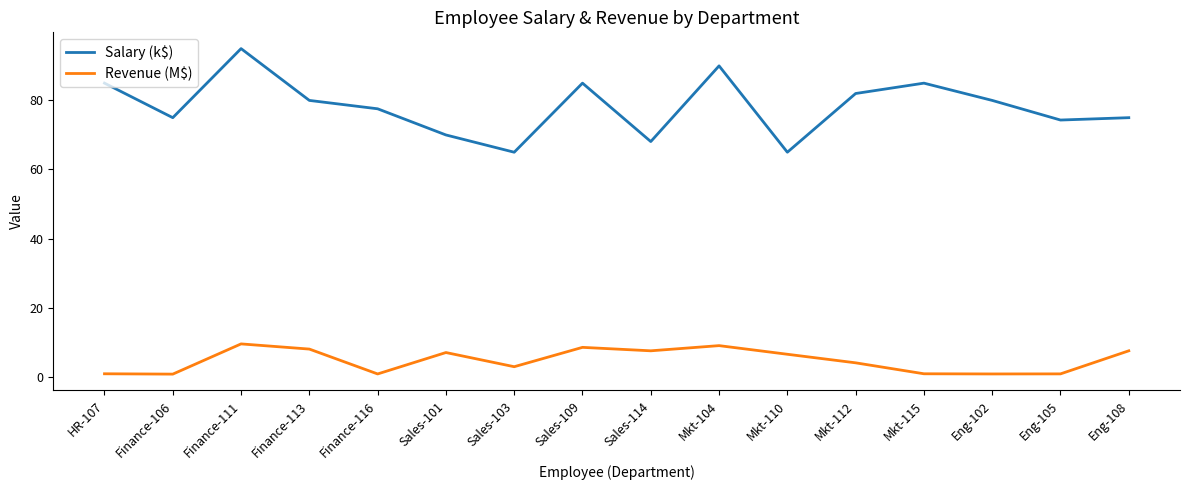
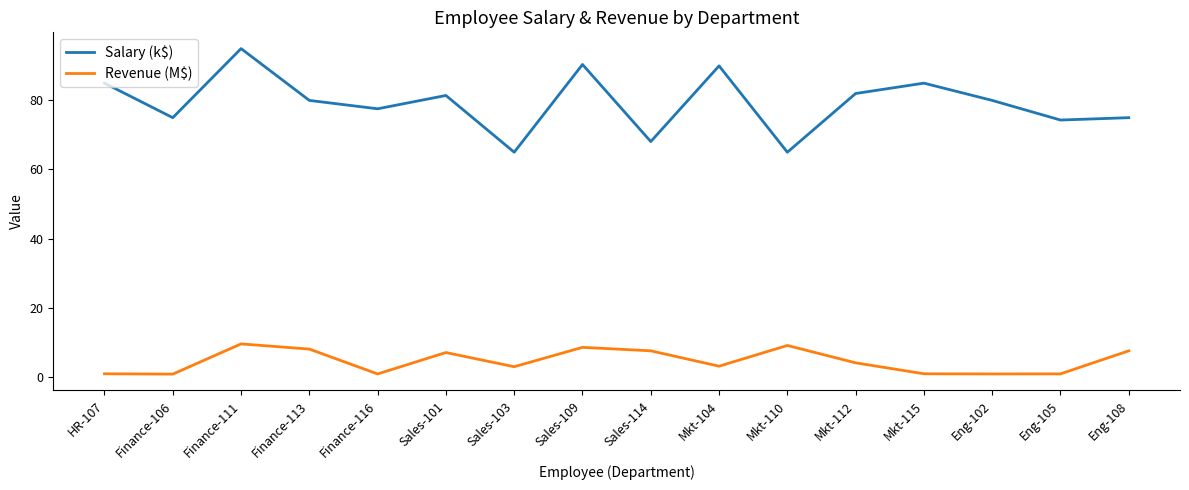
Salary (k$), Sales-101: 70 -> 81
Salary (k$), Sales-109: 85 -> 90
Revenue (M$), Mkt-104: 9 -> 3
Revenue (M$), Mkt-110: 7 -> 9
